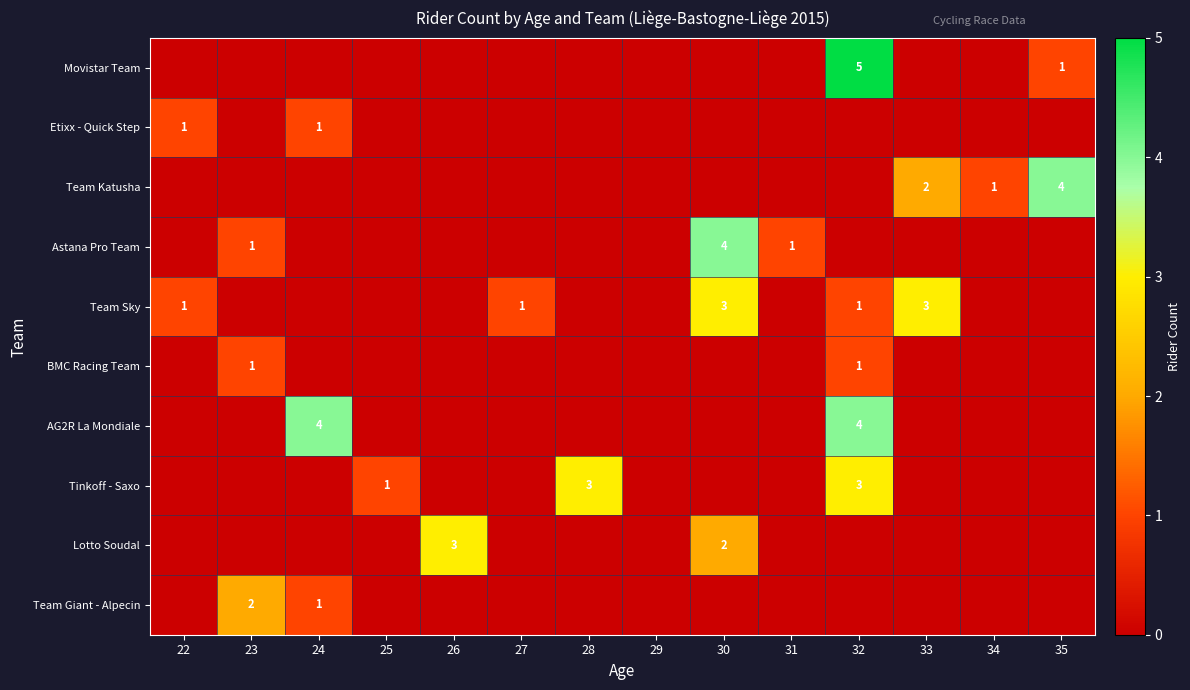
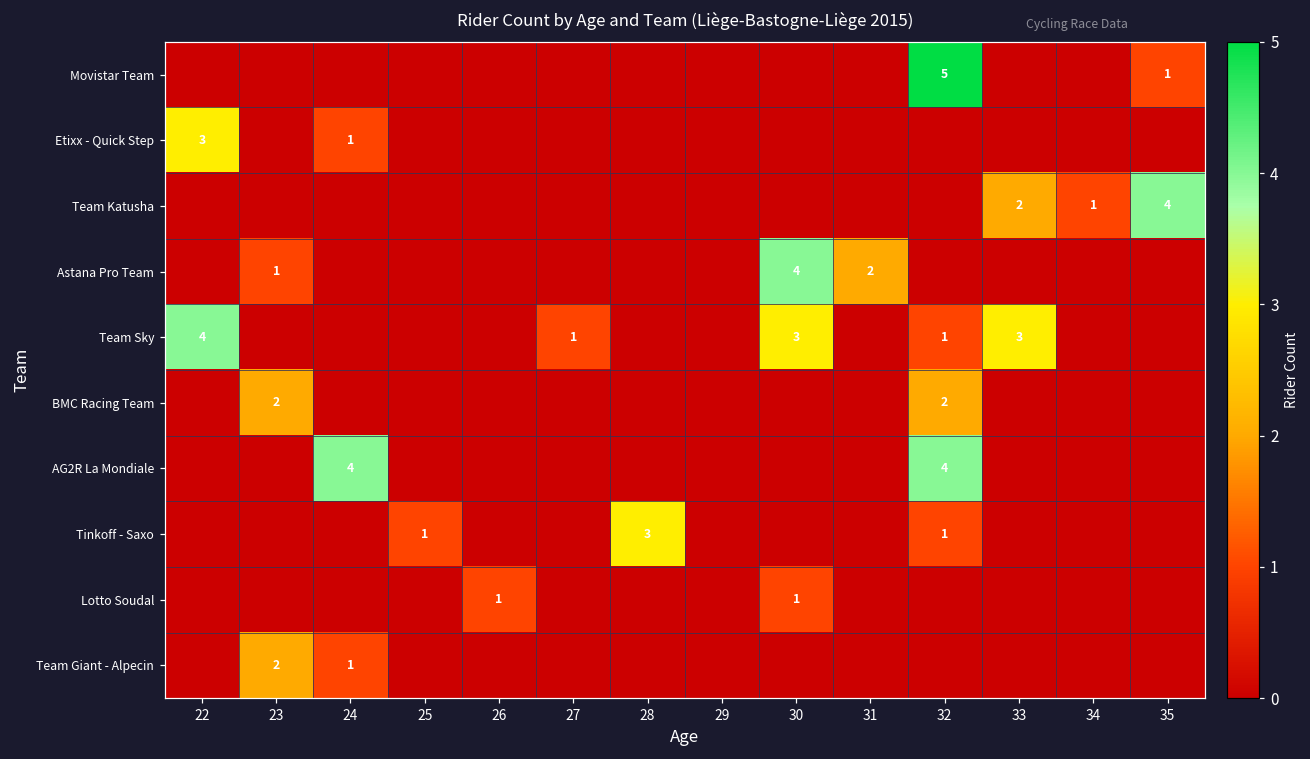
Etixx - Quick Step, 22: 1 -> 3
Astana Pro Team, 31: 1 -> 2
Team Sky, 22: 1 -> 4
BMC Racing Team, 23: 1 -> 2
BMC Racing Team, 32: 1 -> 2
Tinkoff - Saxo, 32: 3 -> 1
Lotto Soudal, 26: 3 -> 1
Lotto Soudal, 30: 2 -> 1
